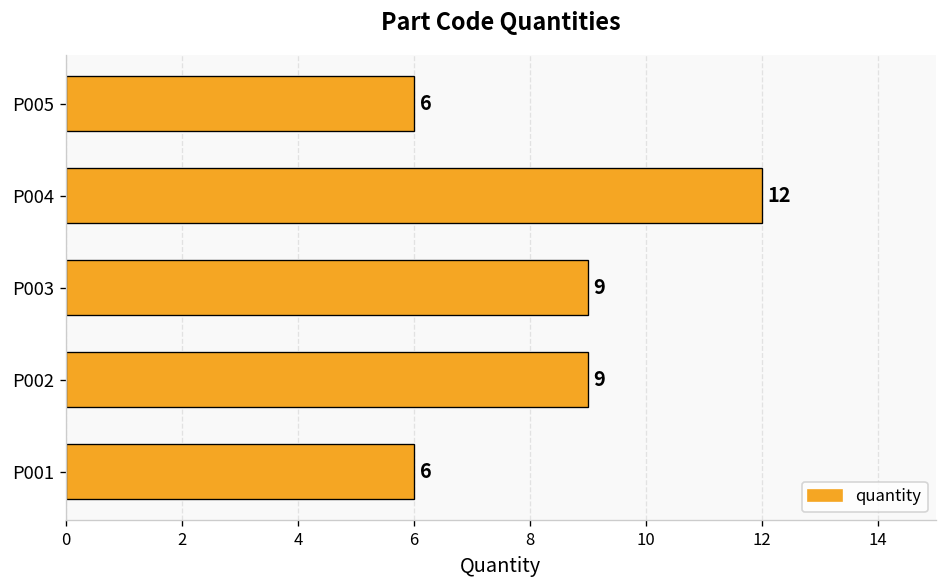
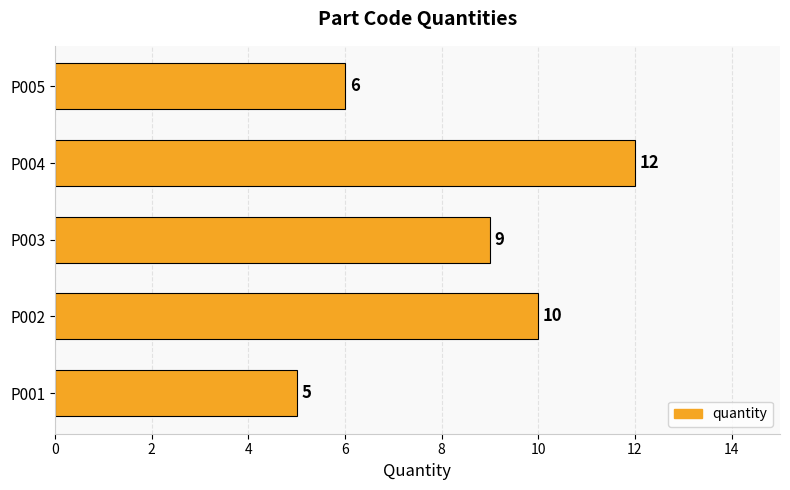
P002: 9 -> 10
P001: 6 -> 5
